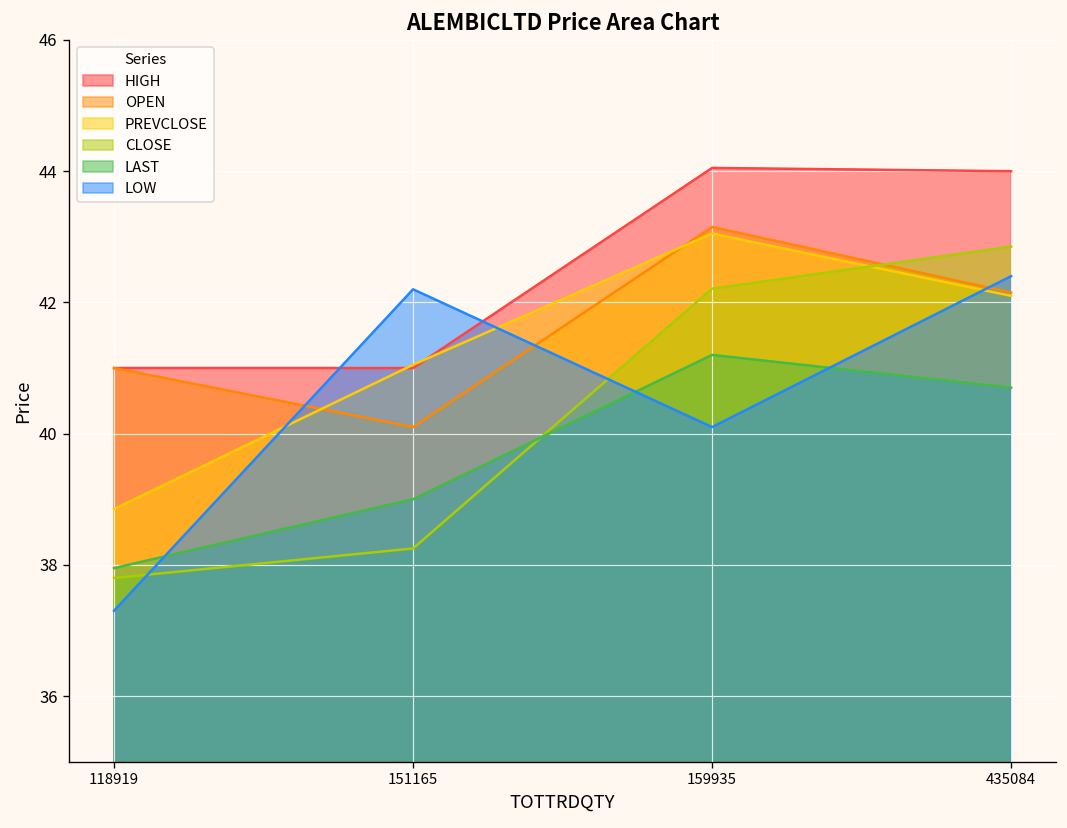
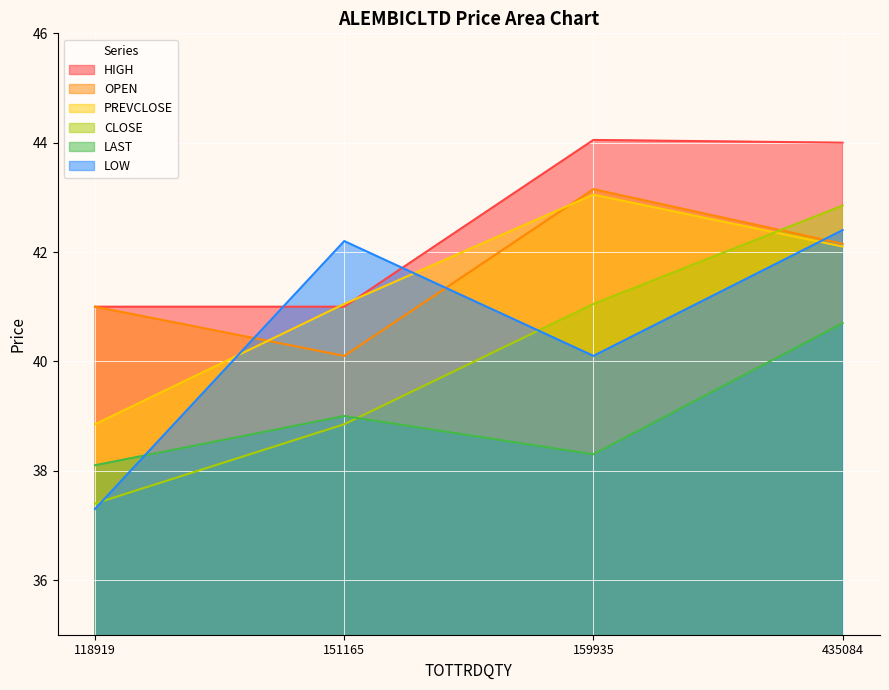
CLOSE, 118919: 37.8 -> 37.4
LAST, 118919: 38.0 -> 38.1
CLOSE, 151165: 38.3 -> 38.9
CLOSE, 159935: 42.2 -> 41.1
LAST, 159935: 41.2 -> 38.3
